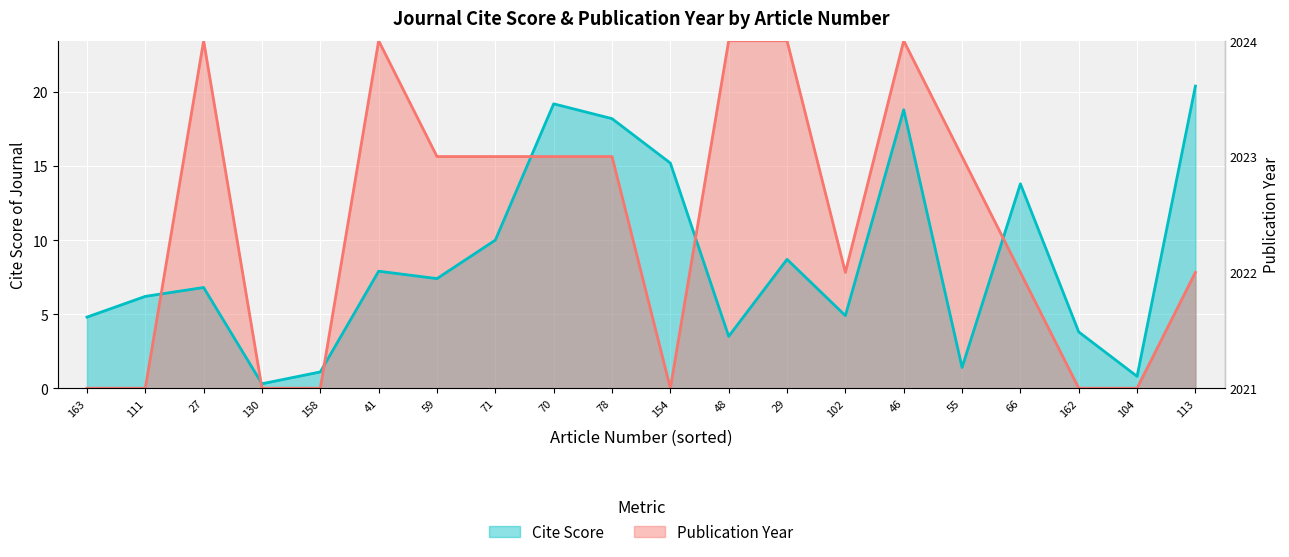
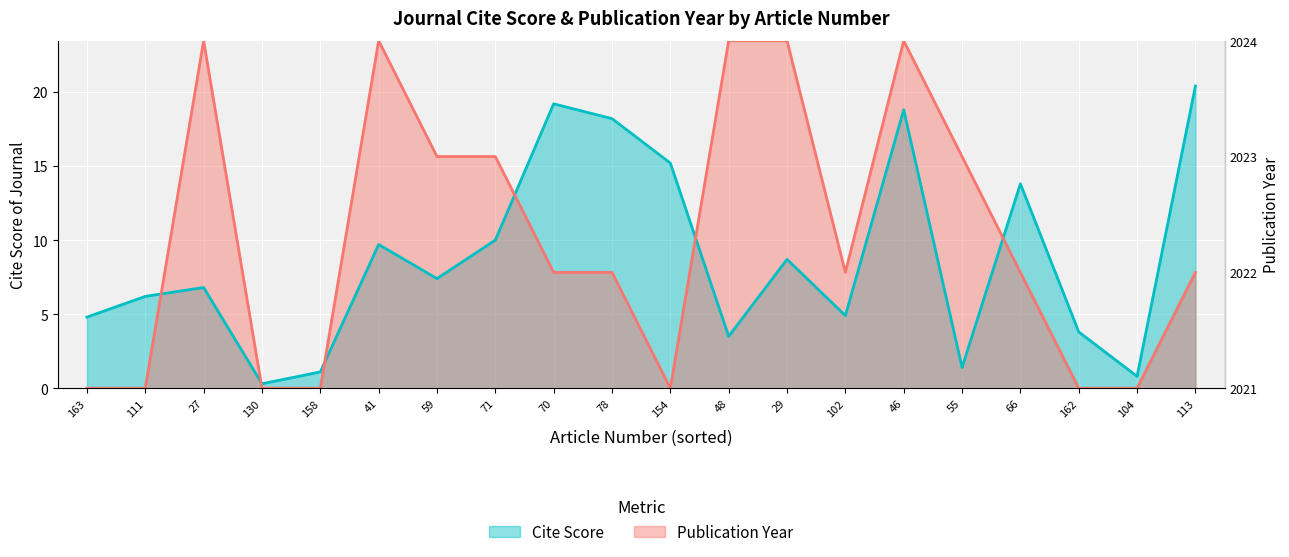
Cite Score, 41: 7.9 -> 9.7
Publication Year, 70: 15.6 -> 7.8
Publication Year, 78: 15.6 -> 7.8
